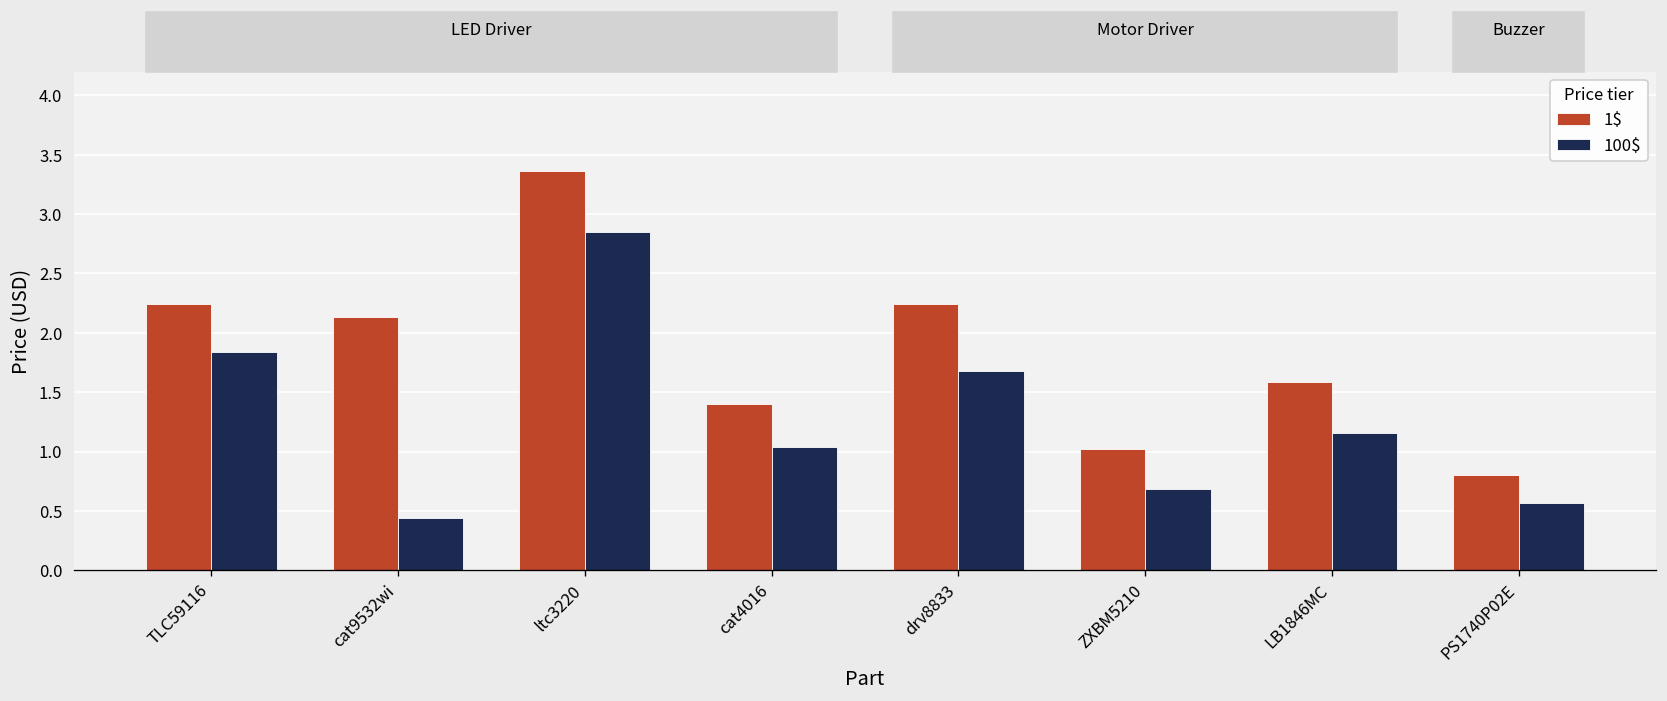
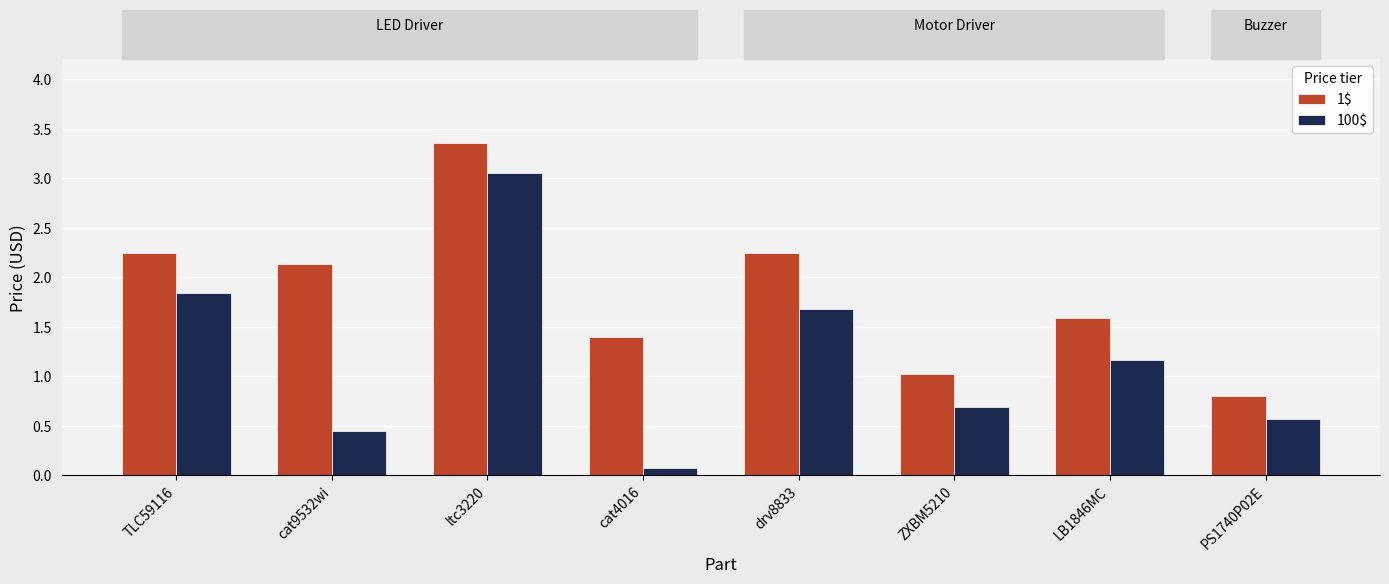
100$, ltc3220: 2.9 -> 3.1
100$, cat4016: 1.0 -> 0.1
